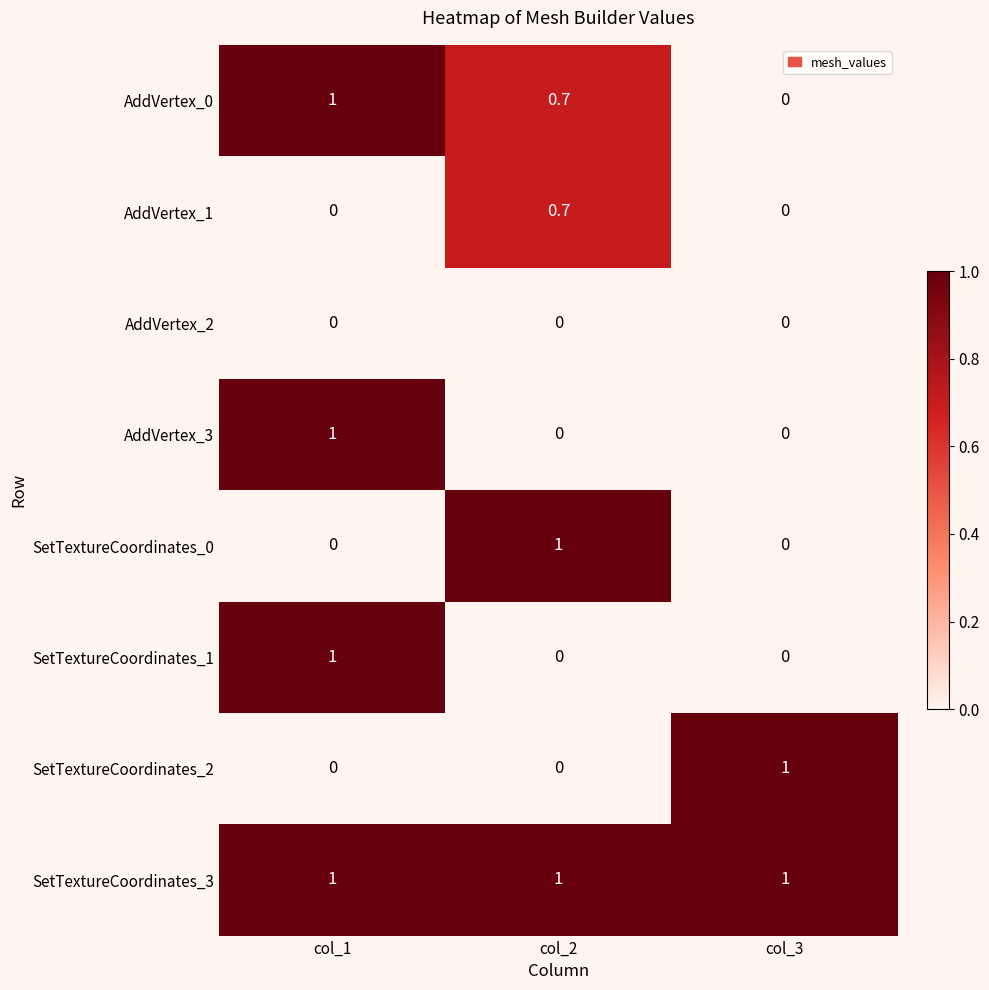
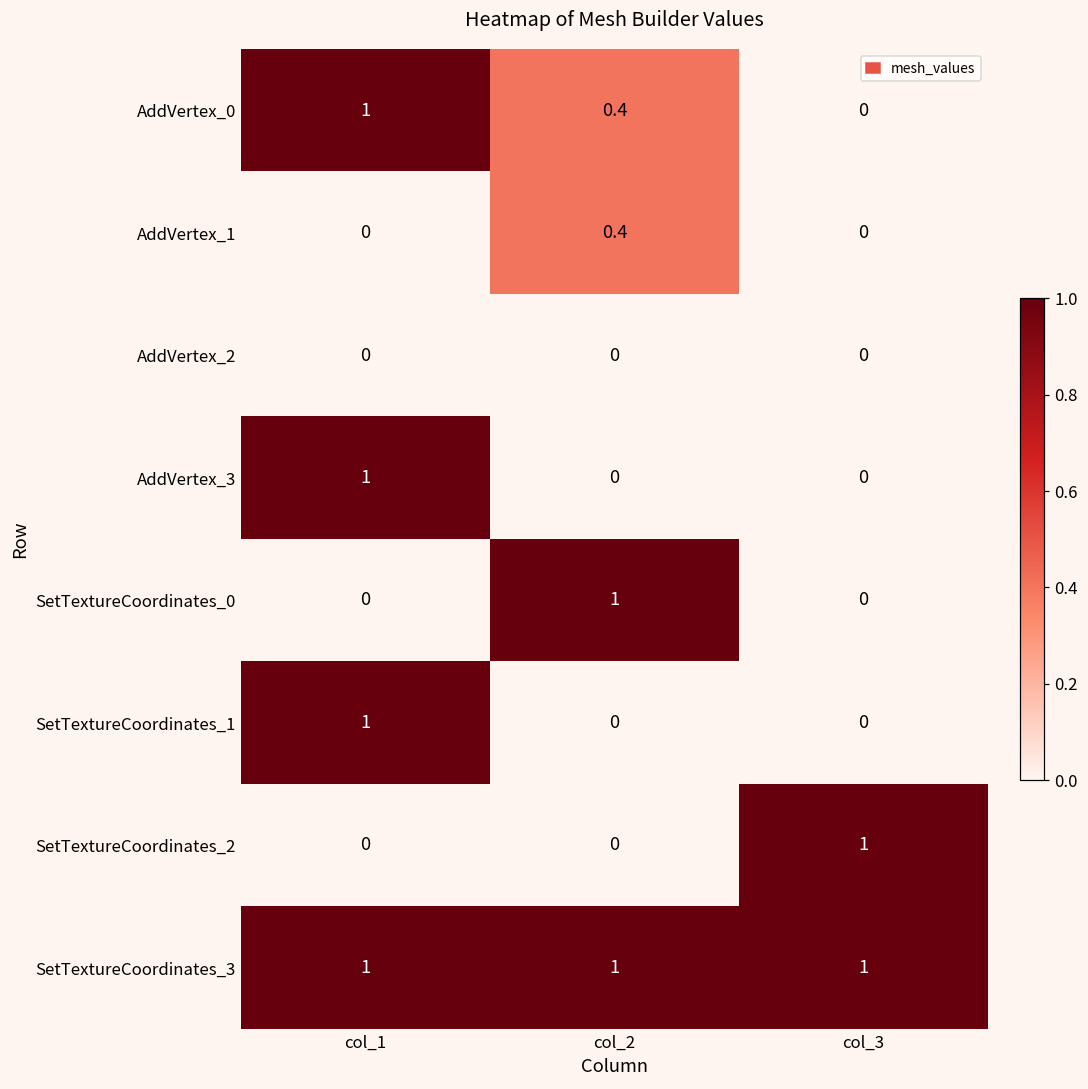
AddVertex_0, col_2: 0.7 -> 0.4
AddVertex_1, col_2: 0.7 -> 0.4
